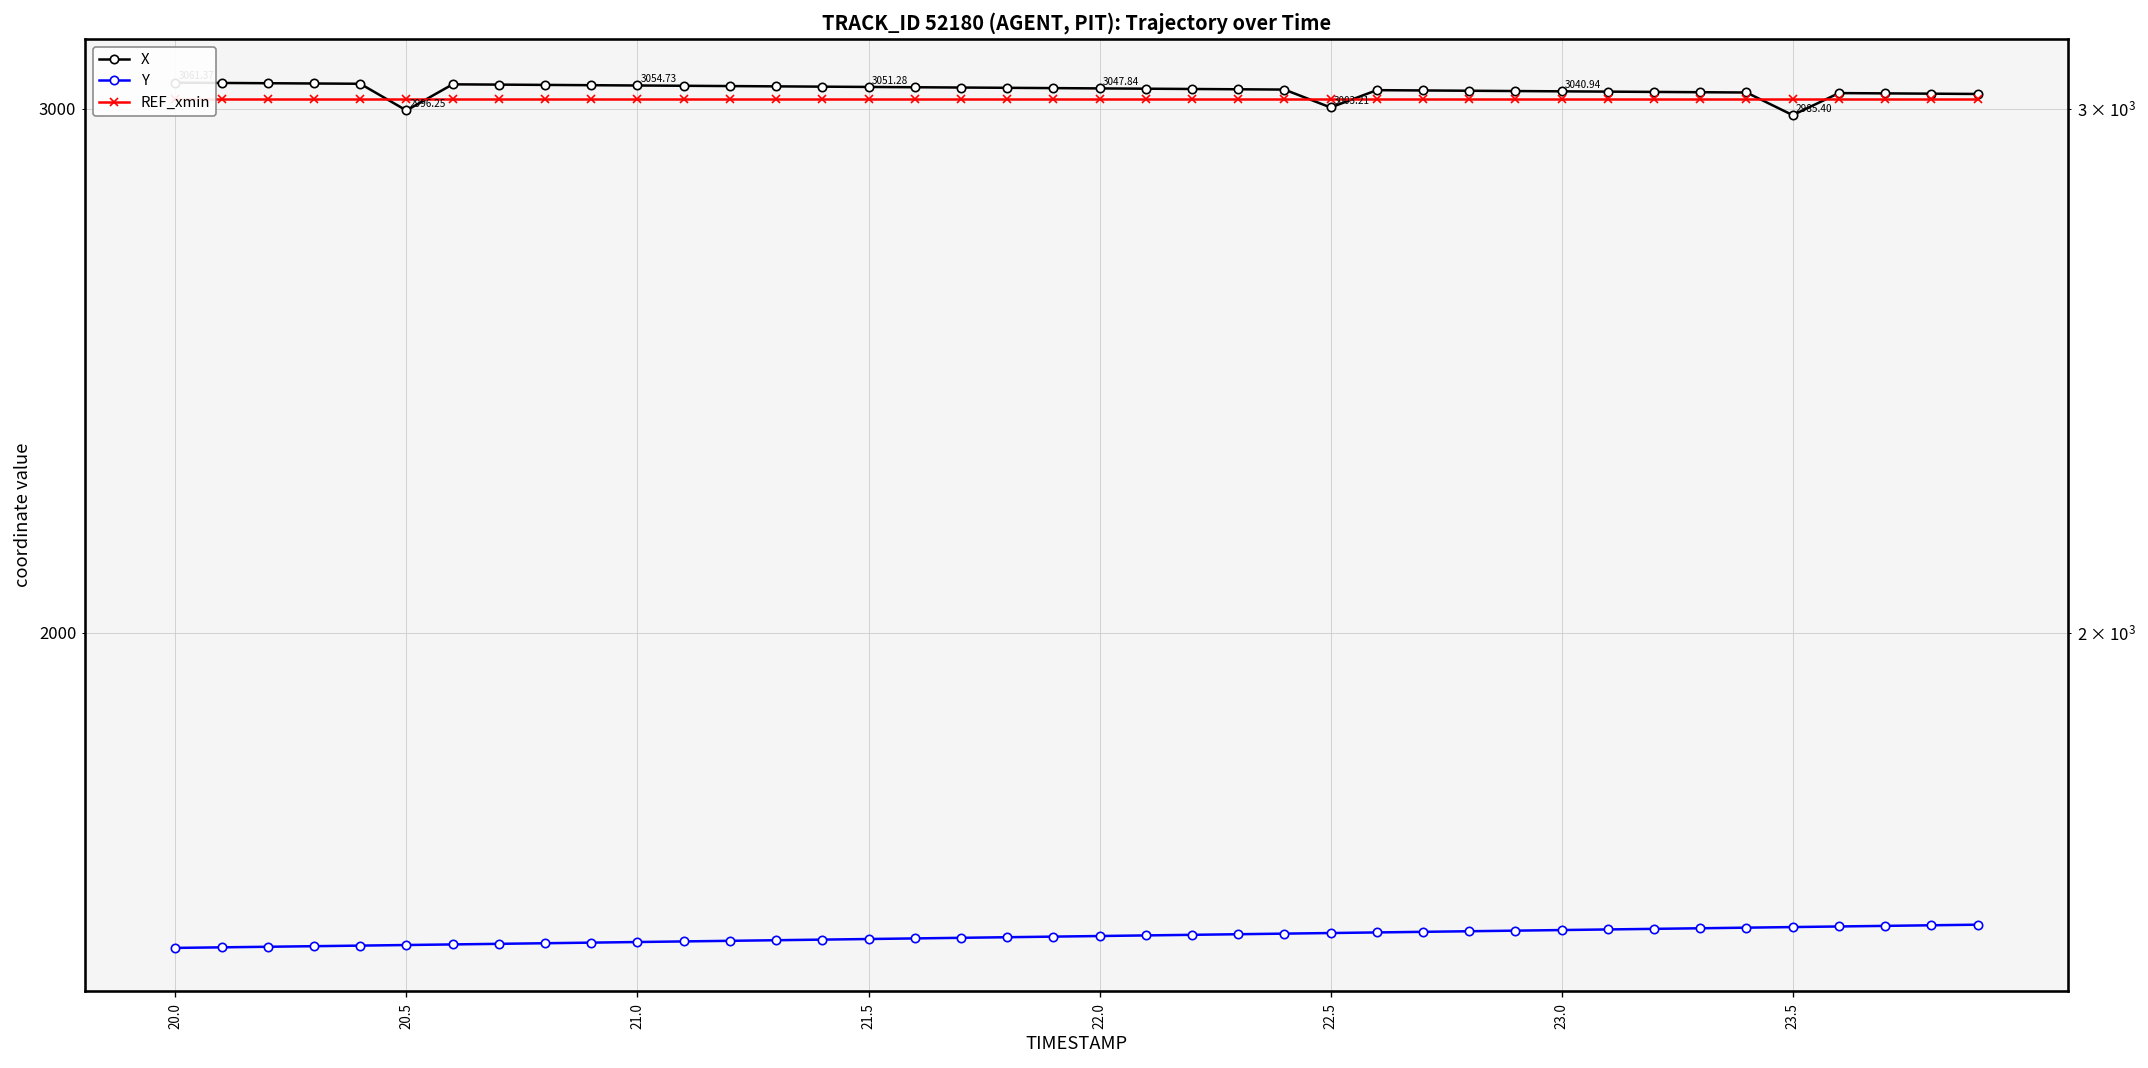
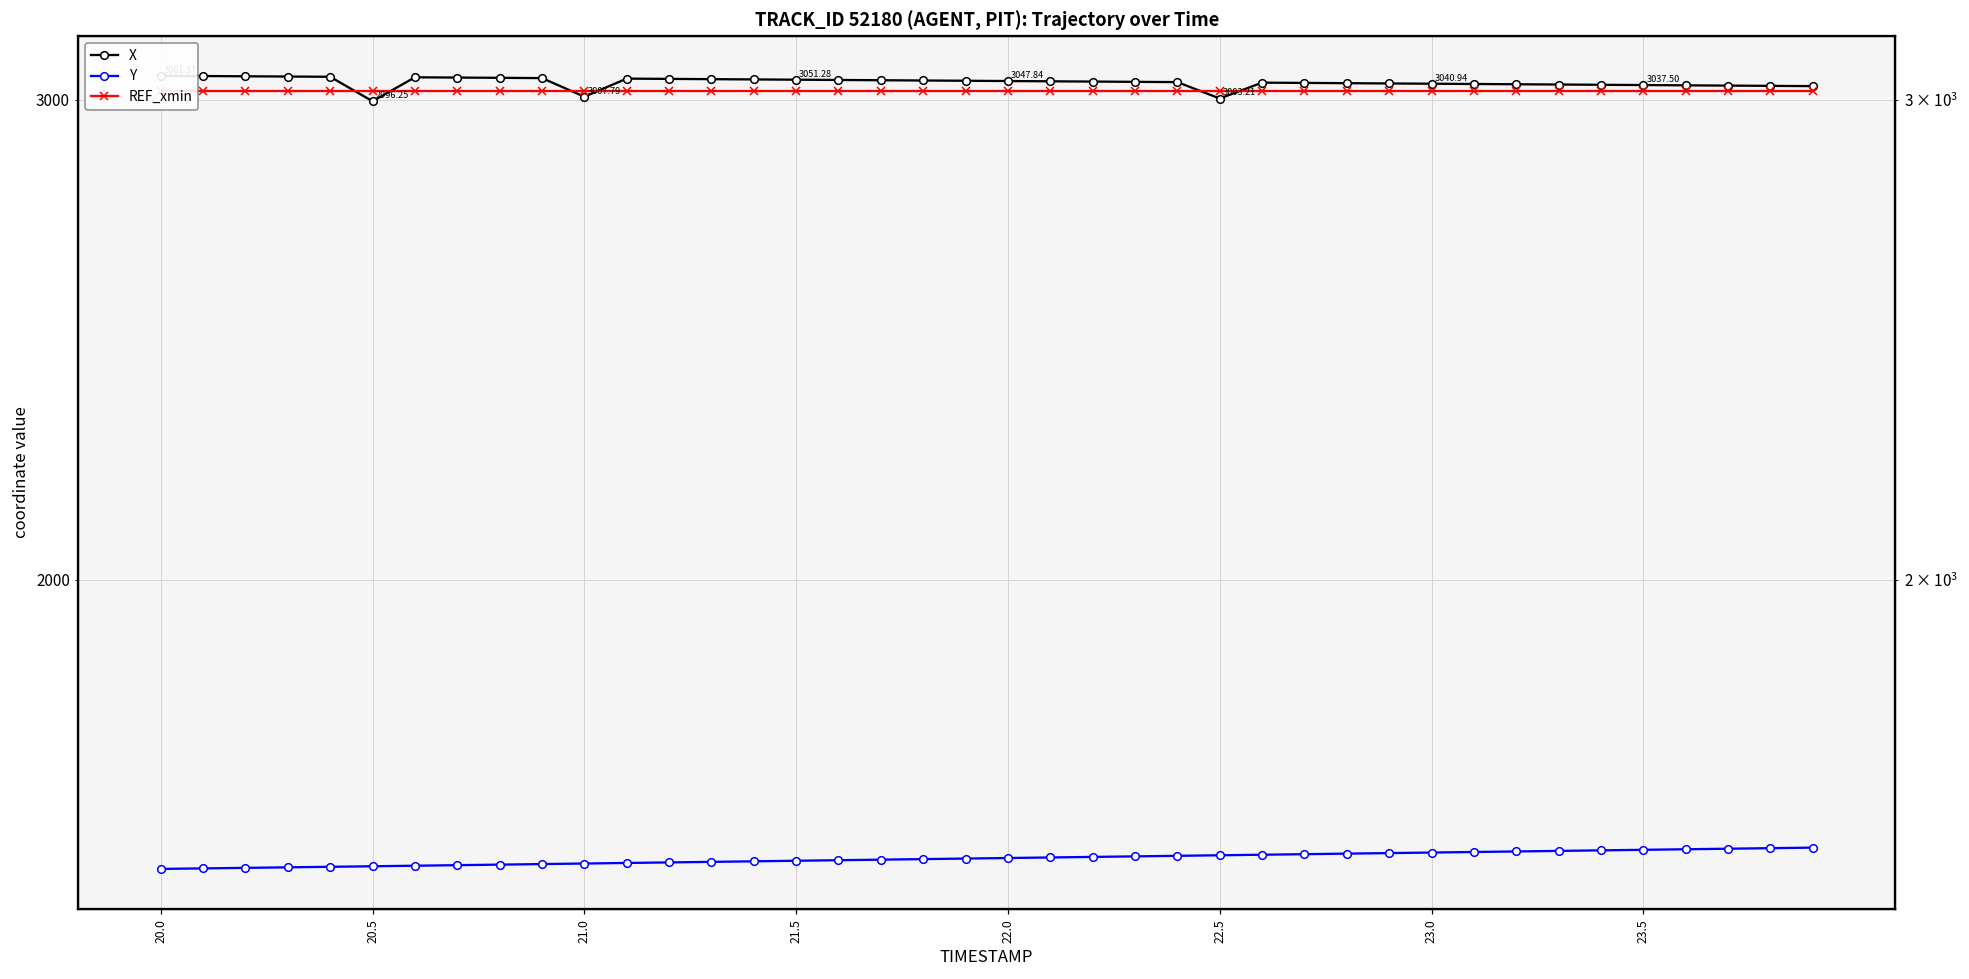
X, 21.0: 3054.73 -> 3007.79
X, 23.5: 2985.40 -> 3037.50
